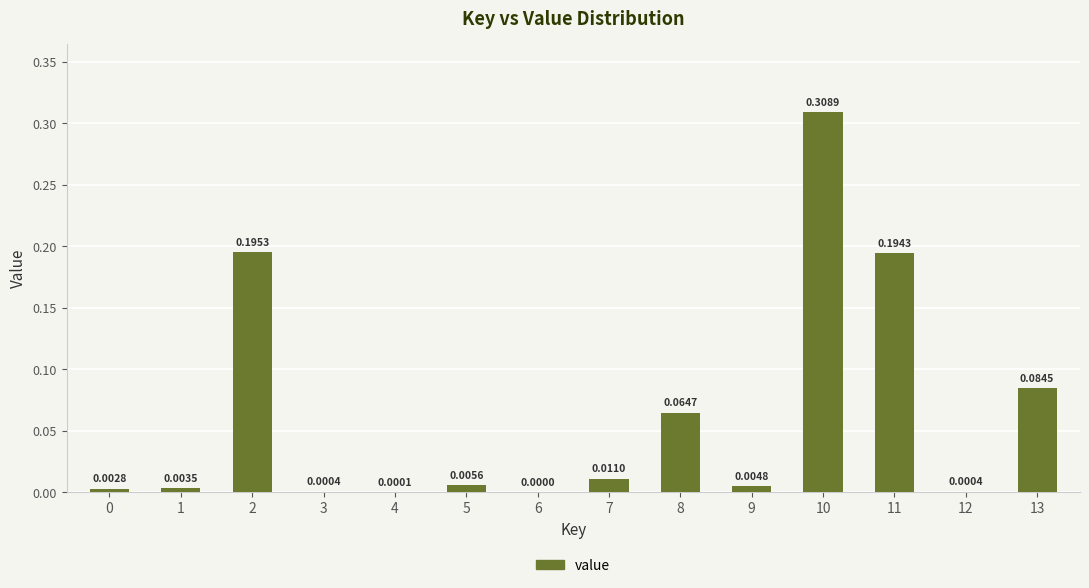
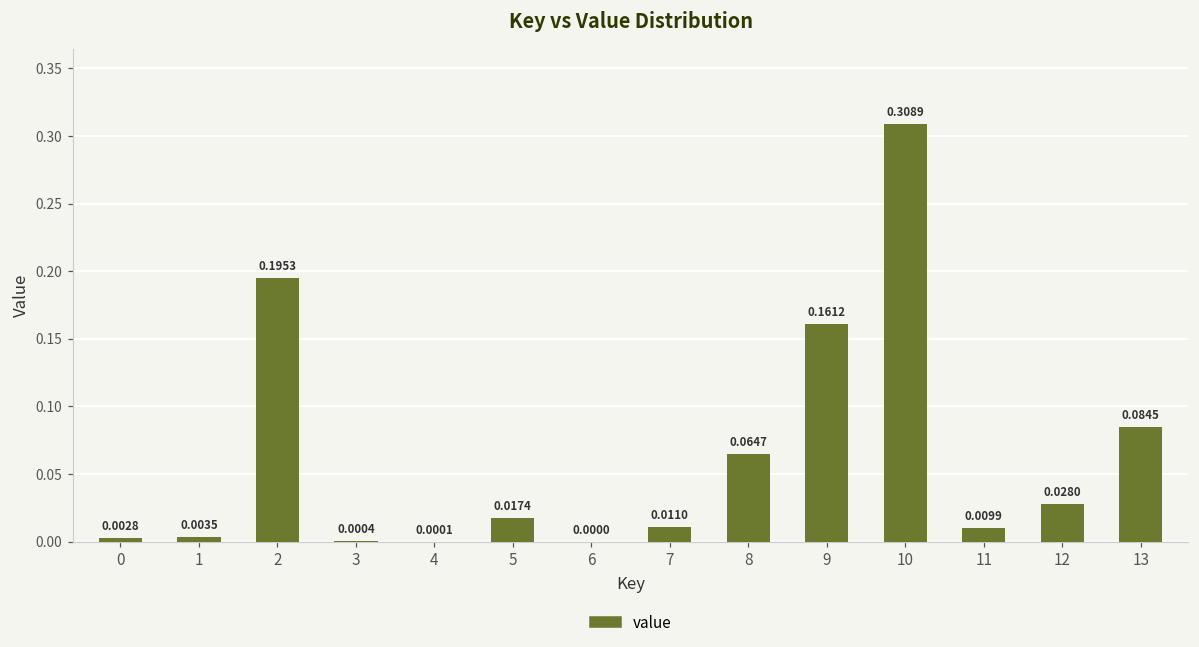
5: 0.0056 -> 0.0174
9: 0.0048 -> 0.1612
11: 0.1943 -> 0.0099
12: 0.0004 -> 0.0280
